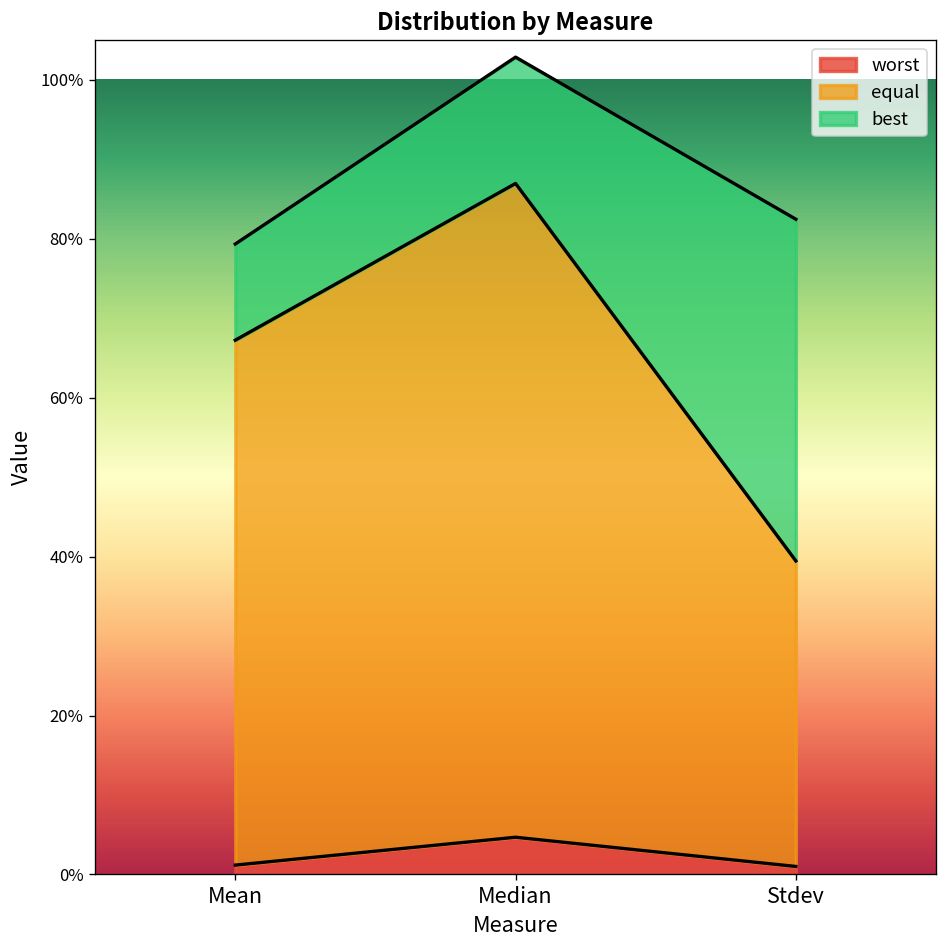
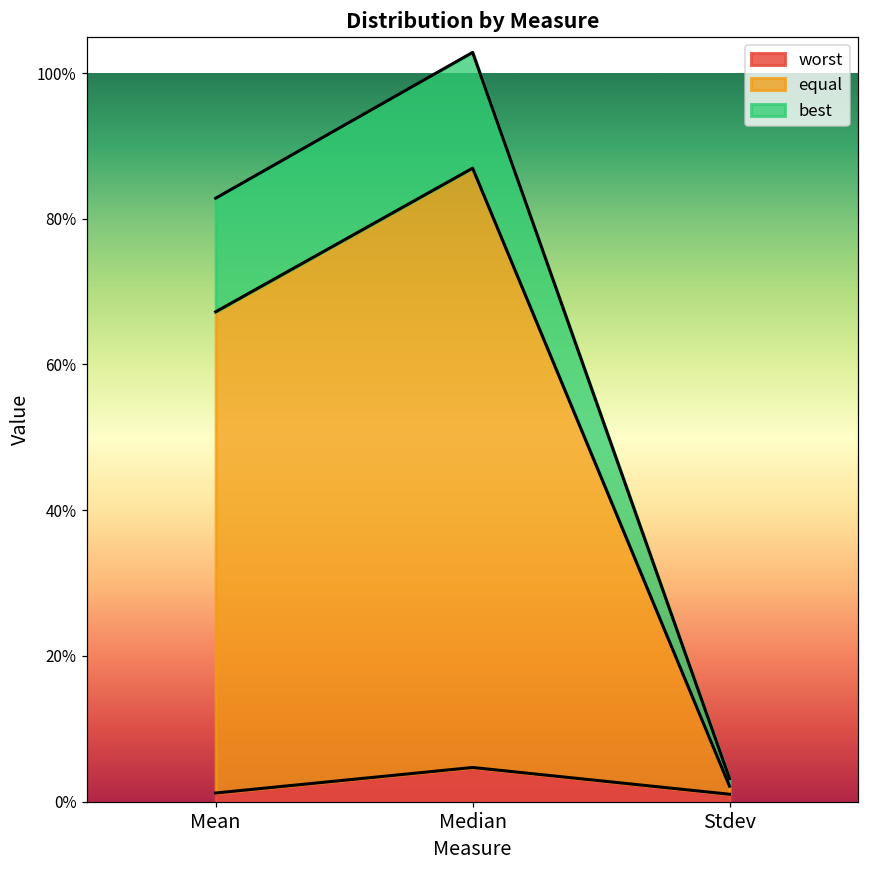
best, Mean: 12% -> 16%
equal, Stdev: 38% -> 1%
best, Stdev: 43% -> 1%
